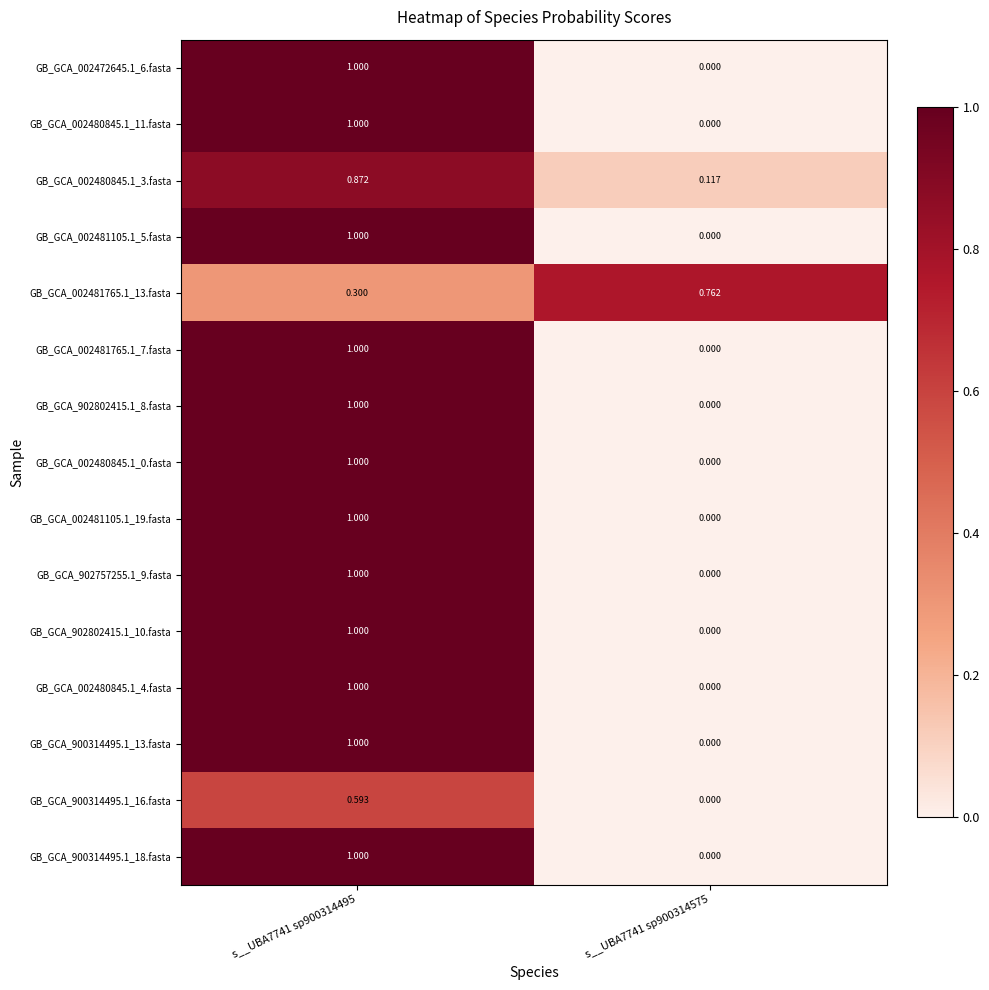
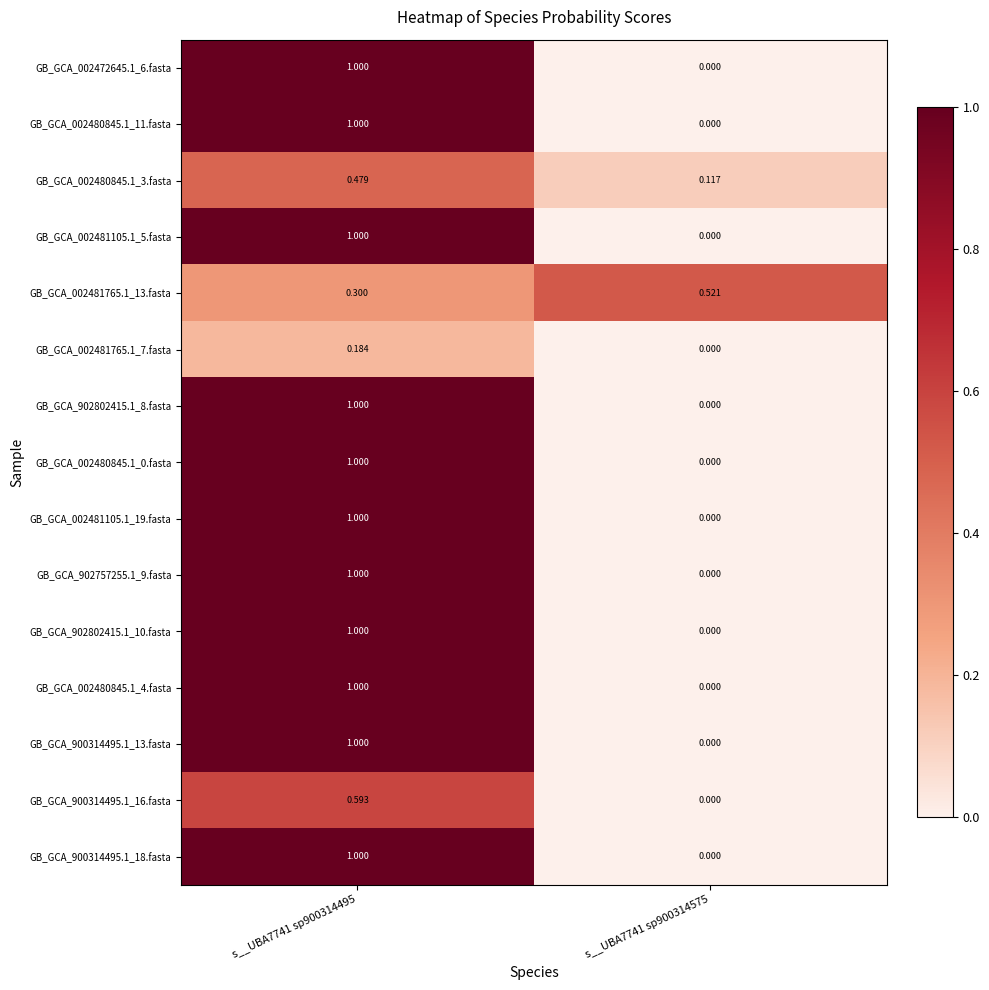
GB_GCA_002480845.1_3.fasta, s__UBA7741 sp900314495: 0.872 -> 0.479
GB_GCA_002481765.1_13.fasta, s__UBA7741 sp900314575: 0.762 -> 0.521
GB_GCA_002481765.1_7.fasta, s__UBA7741 sp900314495: 1.000 -> 0.184
